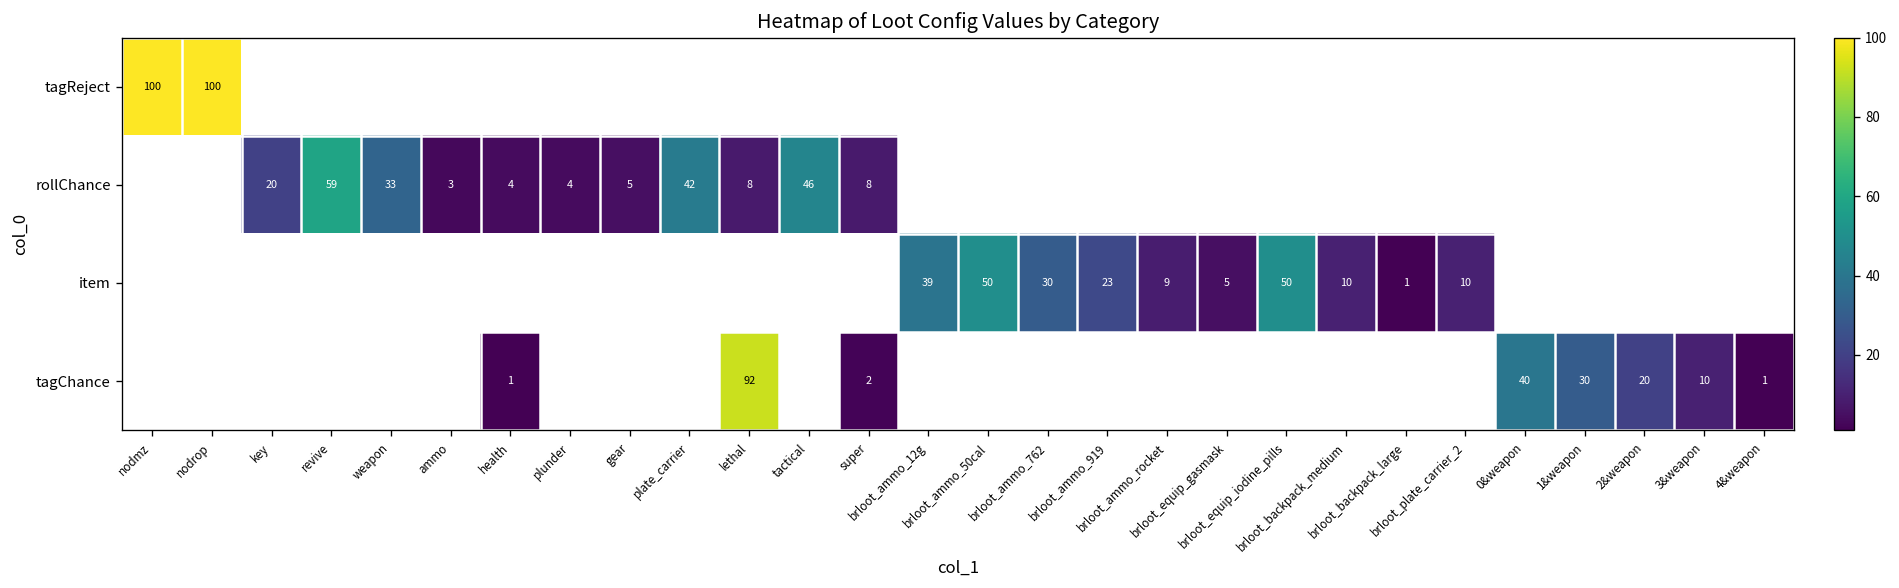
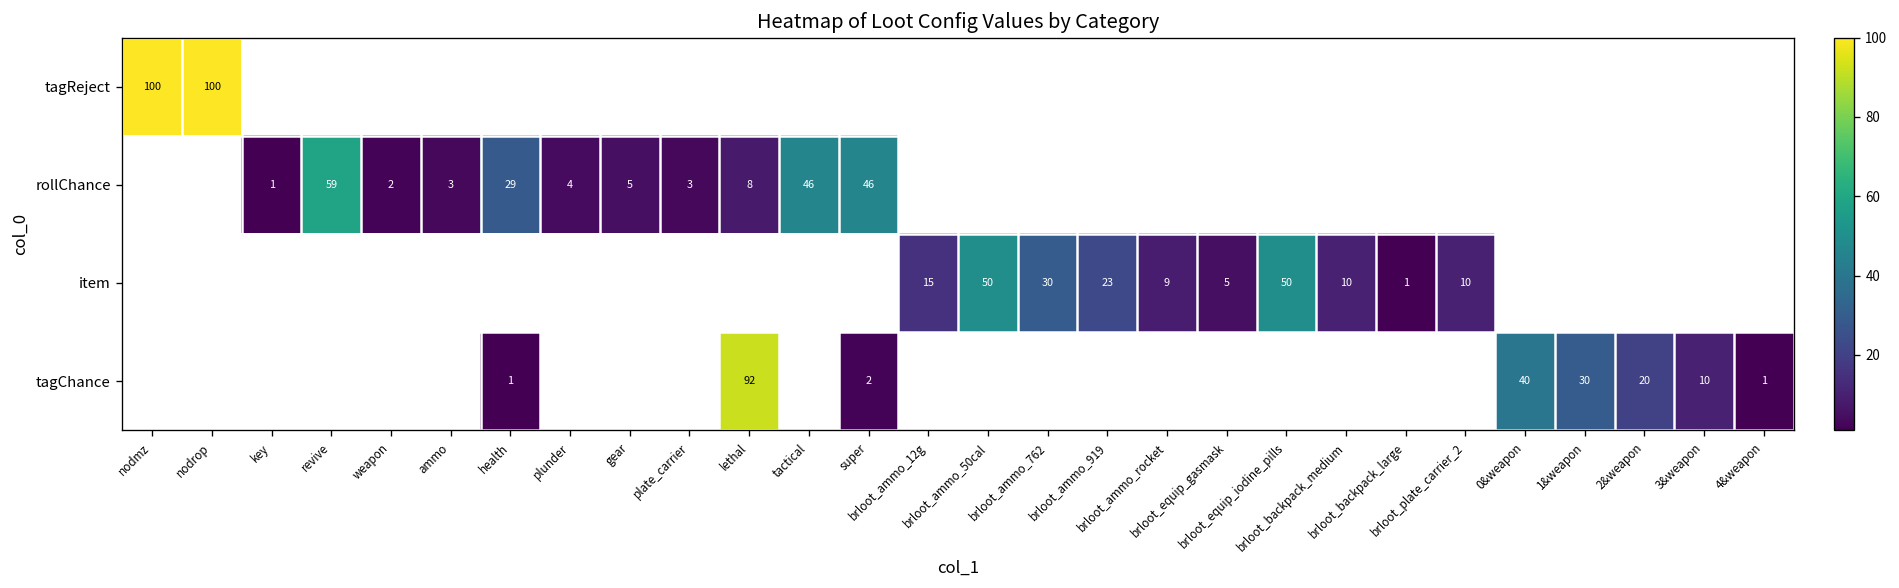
rollChance, key: 20 -> 1
rollChance, weapon: 33 -> 2
rollChance, health: 4 -> 29
rollChance, plate_carrier: 42 -> 3
rollChance, super: 8 -> 46
item, brloot_ammo_12g: 39 -> 15
